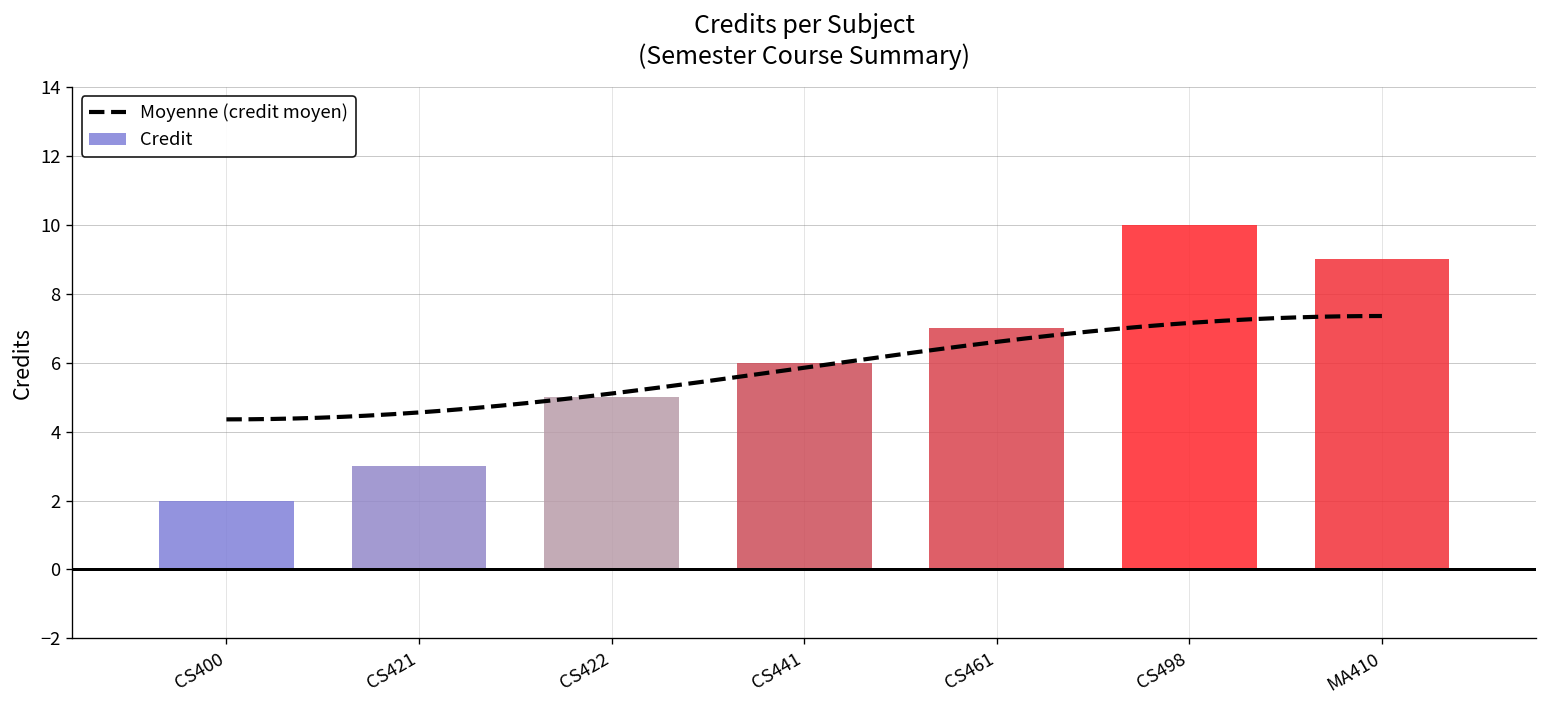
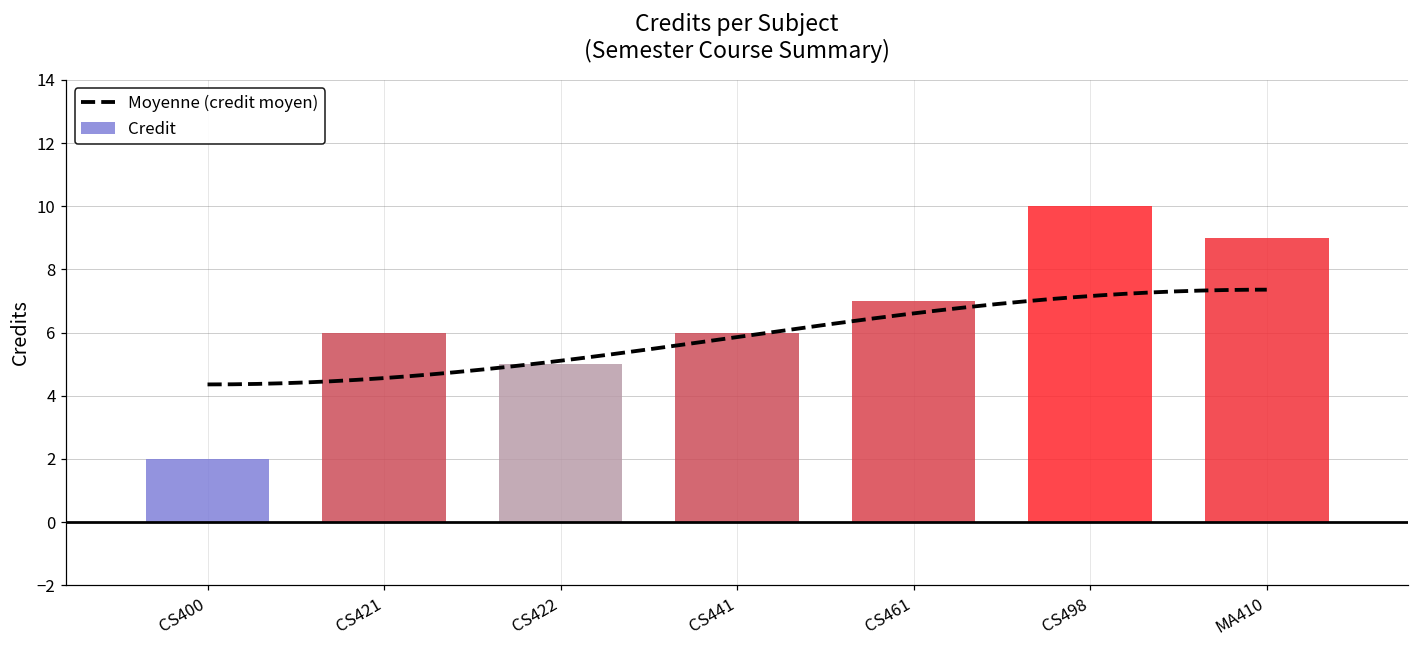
Credit, CS421: 3 -> 6
